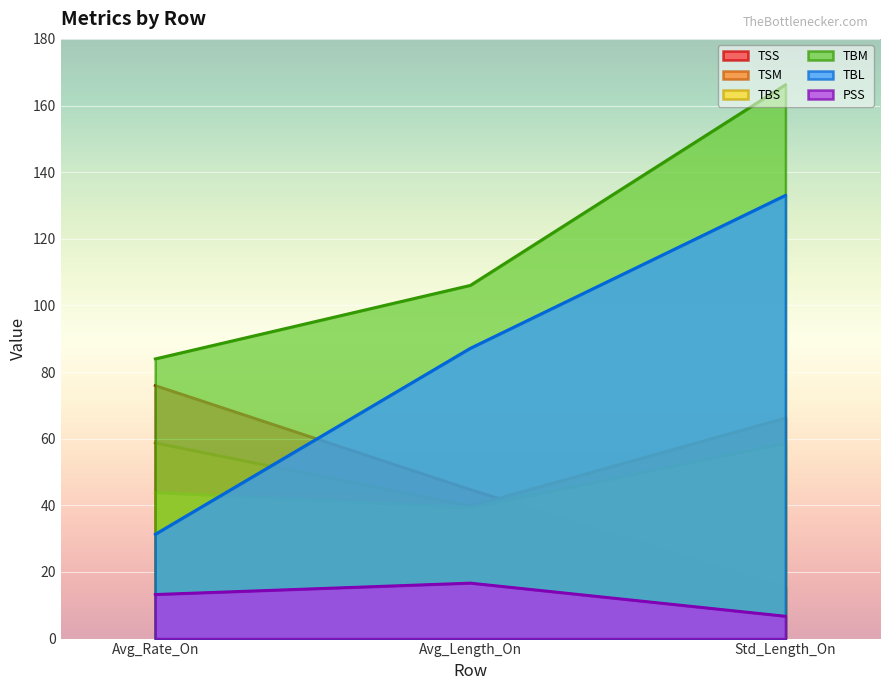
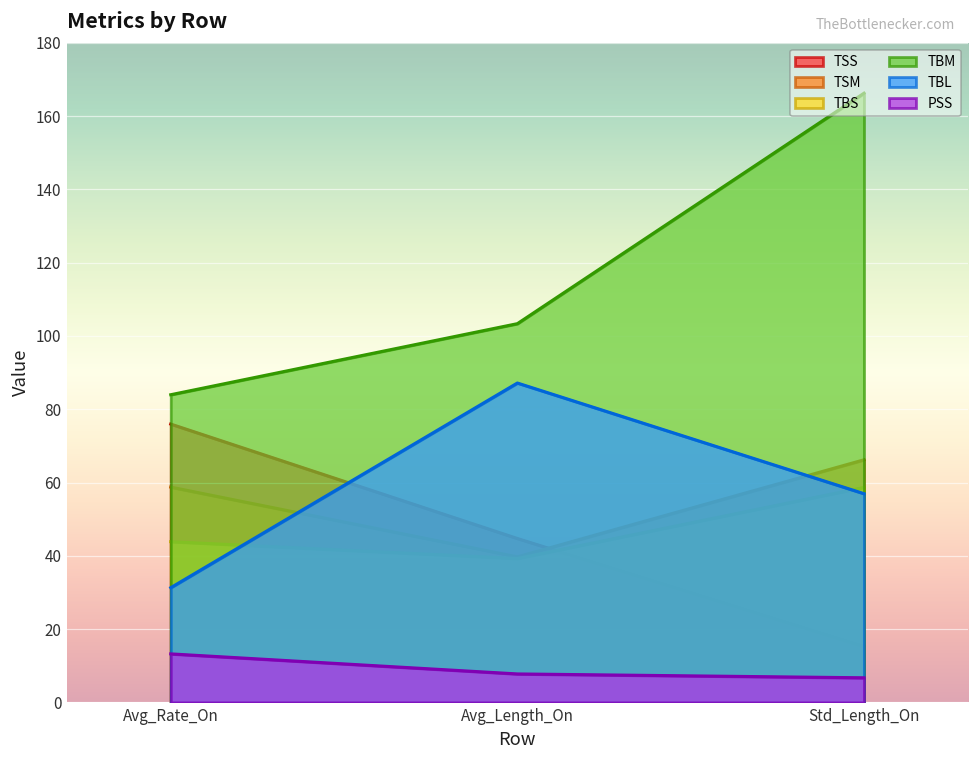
TBM, Avg_Length_On: 106 -> 103
PSS, Avg_Length_On: 17 -> 8
TBL, Std_Length_On: 133 -> 57
